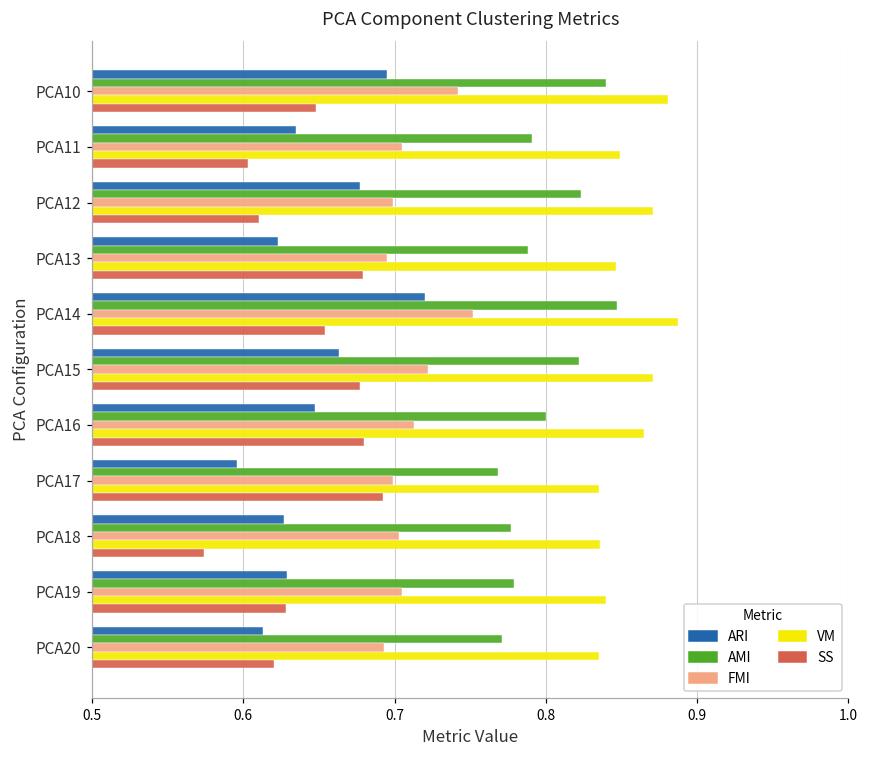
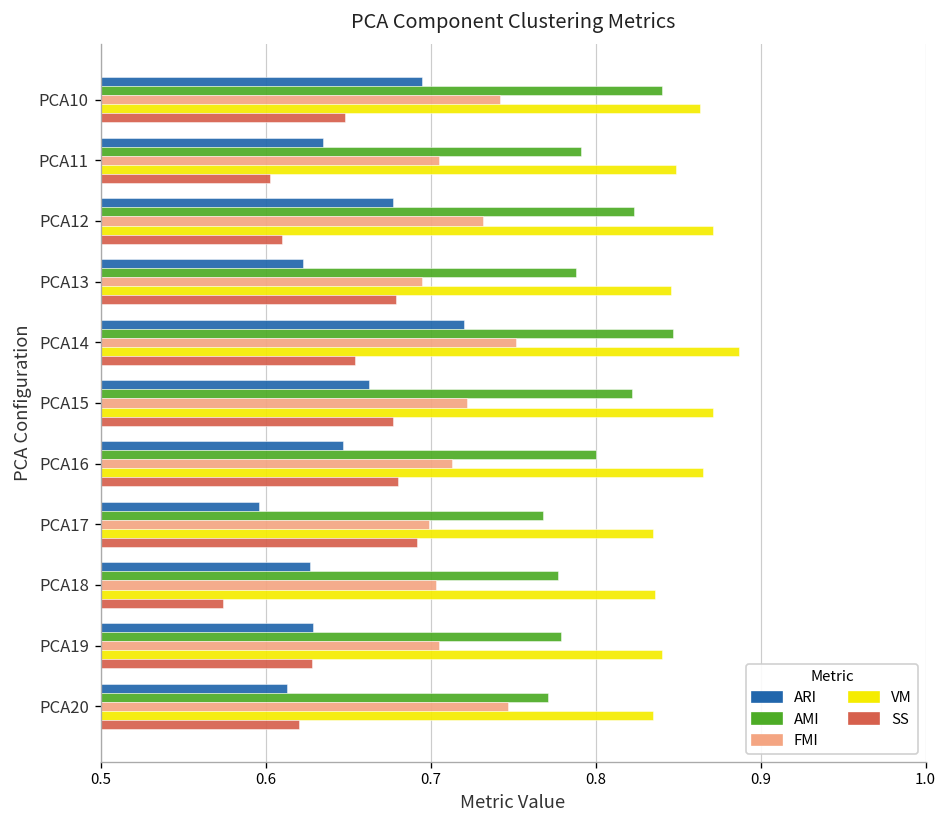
VM, PCA10: 0.881 -> 0.863
FMI, PCA12: 0.699 -> 0.732
FMI, PCA20: 0.693 -> 0.747
